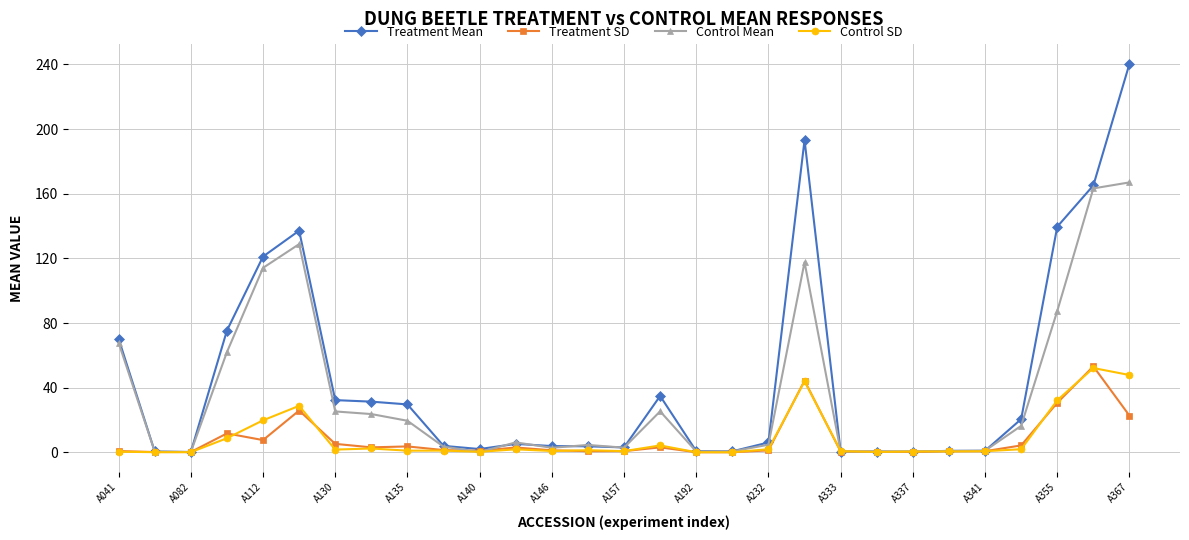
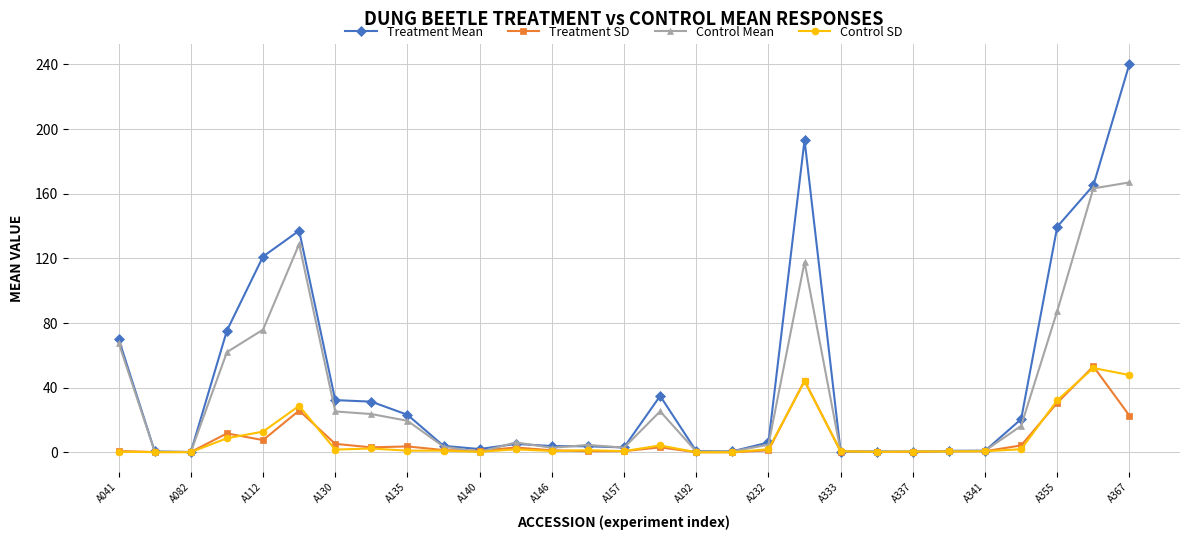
Control Mean, A112: 114 -> 76
Control SD, A112: 20 -> 13
Treatment Mean, A135: 30 -> 23
